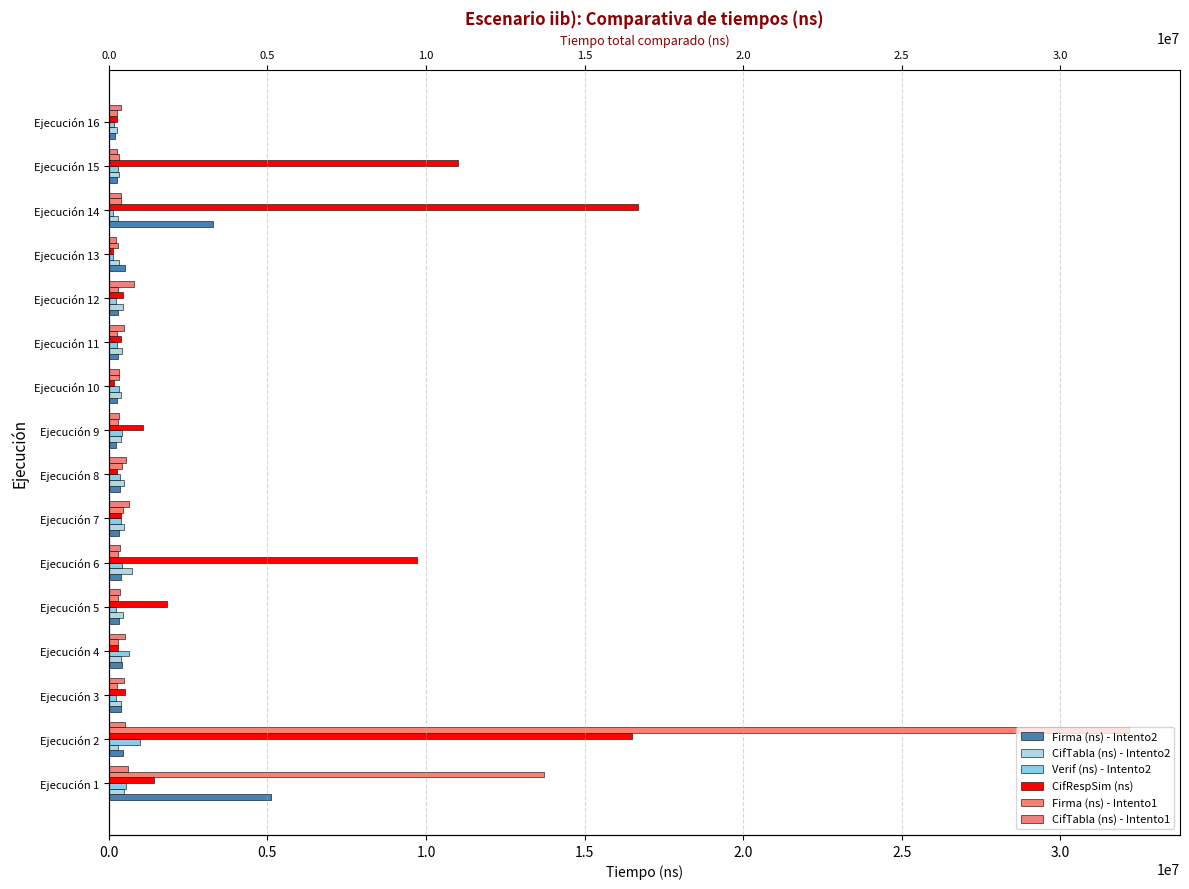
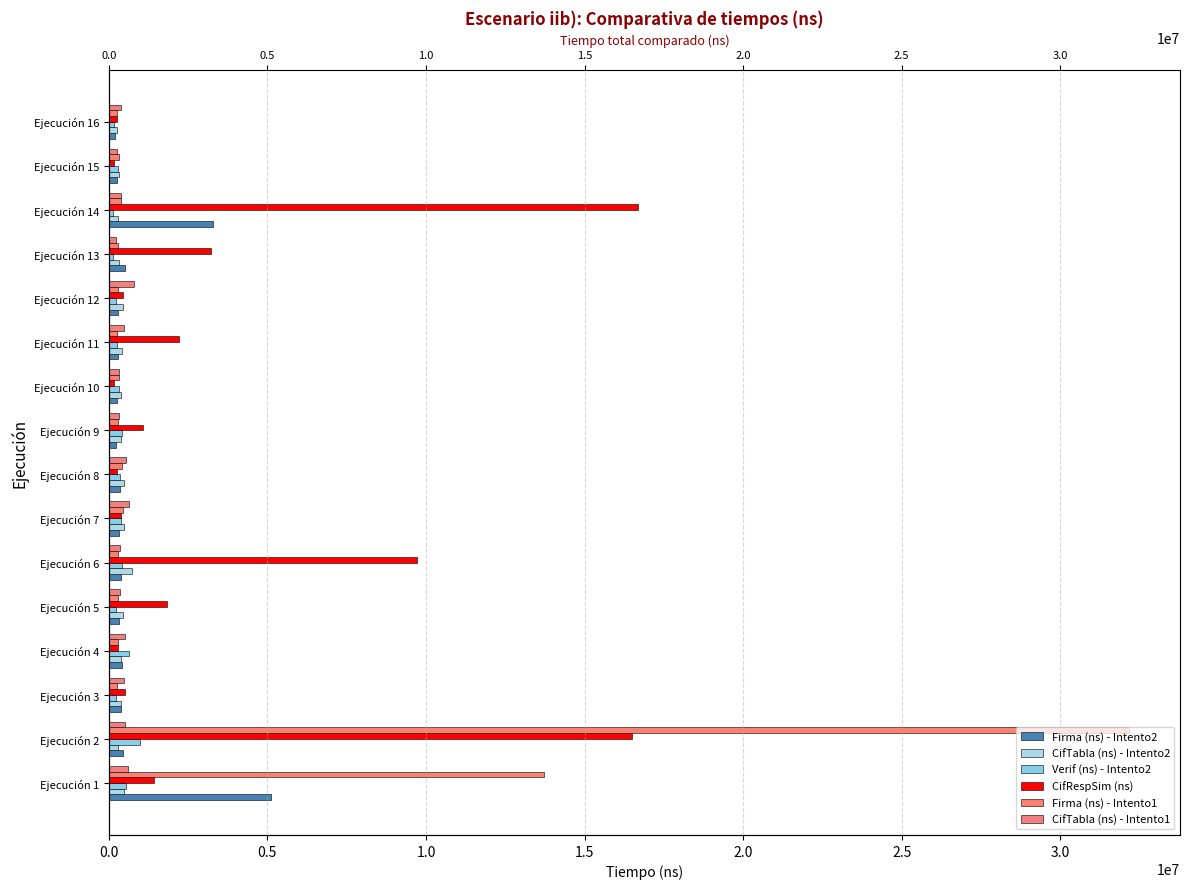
CifRespSim (ns), Ejecución 15: 11000000 -> 200000
CifRespSim (ns), Ejecución 13: 100000 -> 3200000
CifRespSim (ns), Ejecución 11: 400000 -> 2200000
